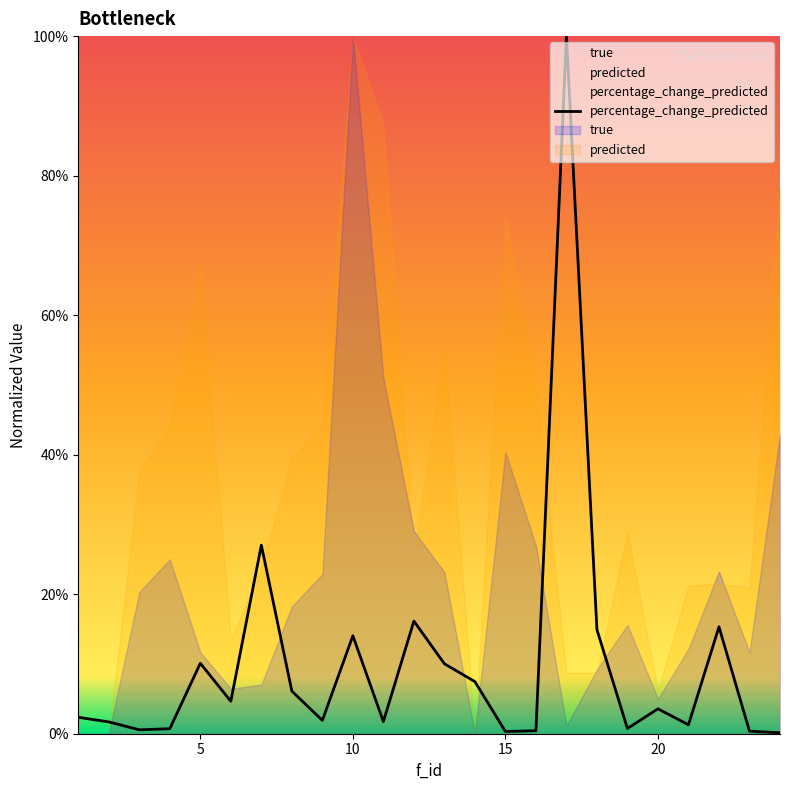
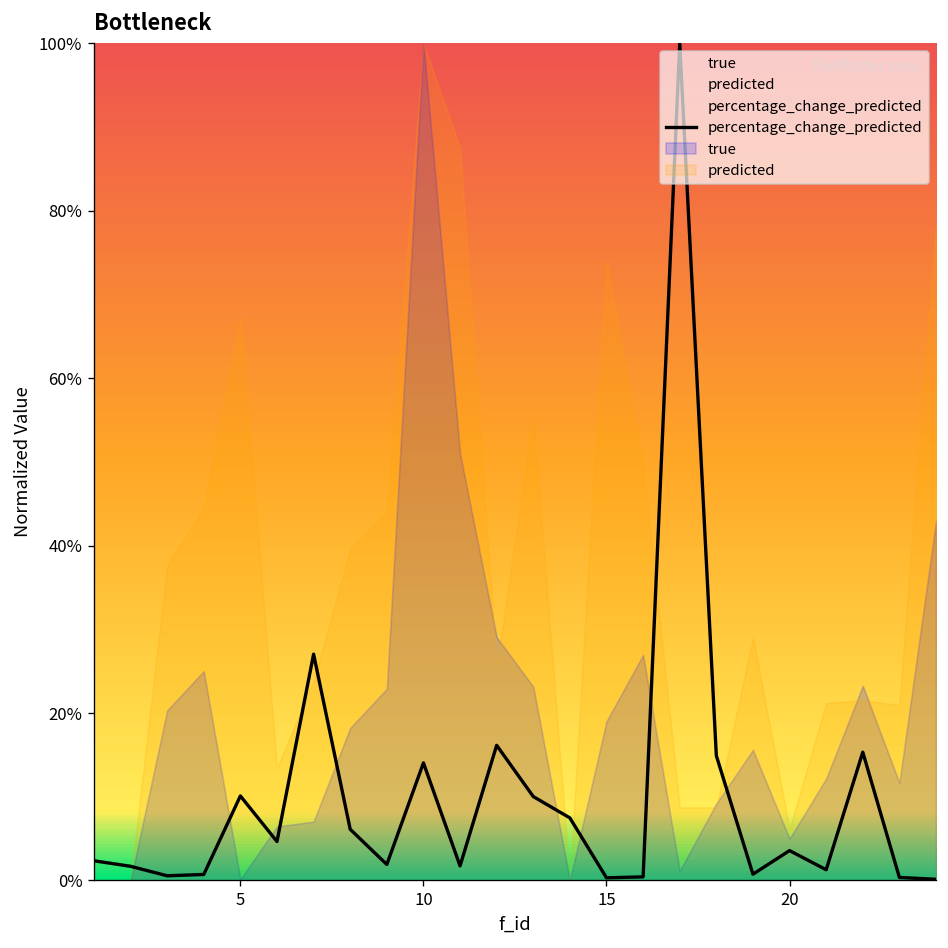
true, 5: 12% -> 0%
true, 15: 40% -> 19%
